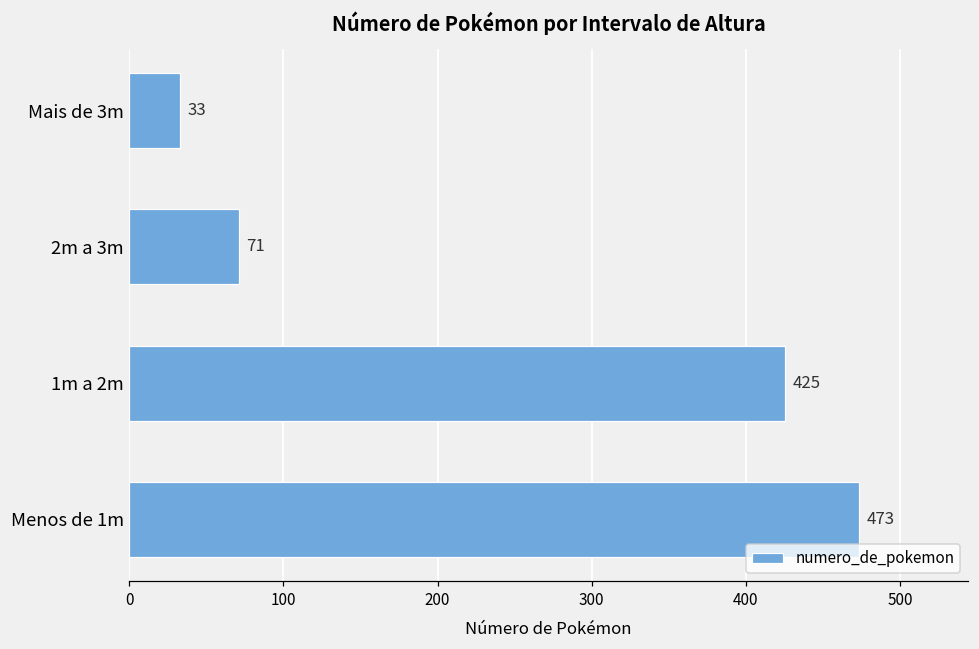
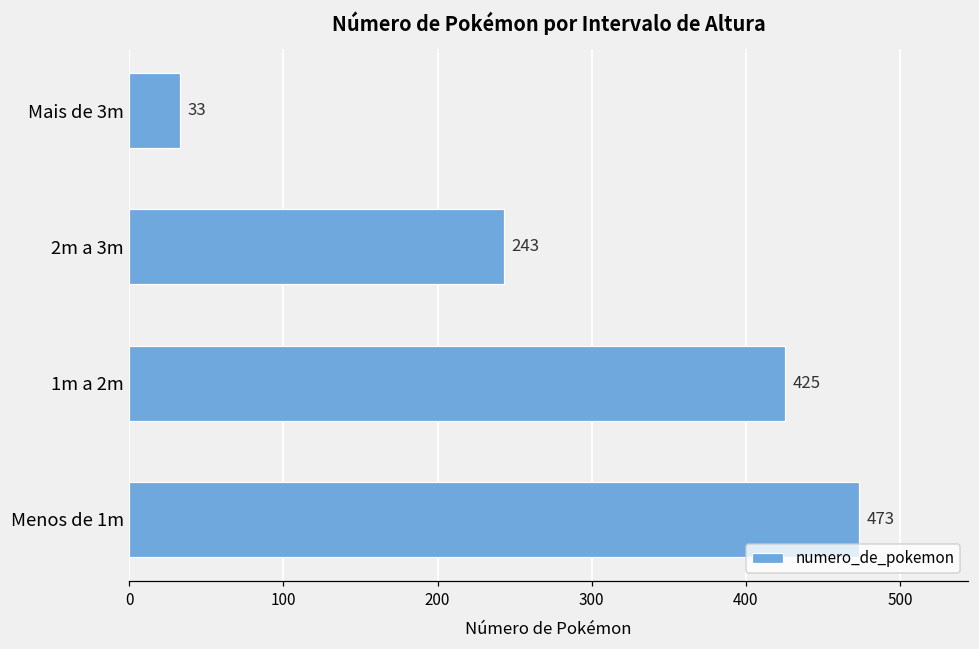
2m a 3m: 71 -> 243
